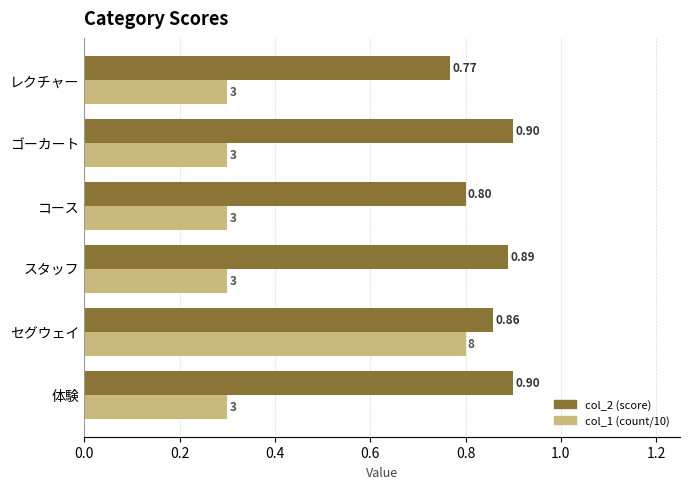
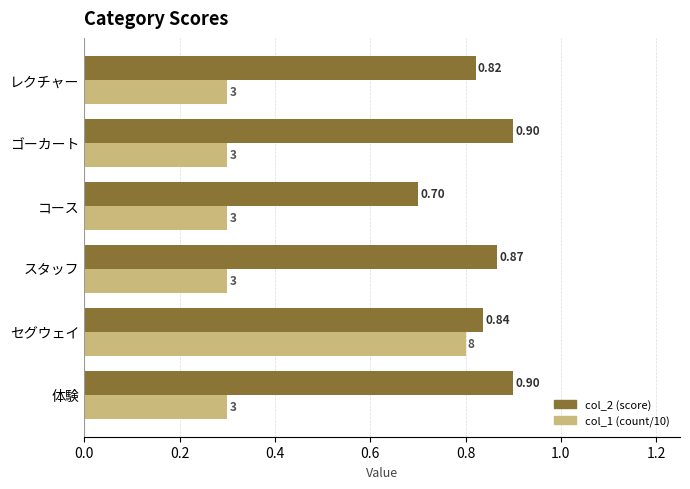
col_2 (score), レクチャー: 0.77 -> 0.82
col_2 (score), コース: 0.80 -> 0.70
col_2 (score), スタッフ: 0.89 -> 0.87
col_2 (score), セグウェイ: 0.86 -> 0.84
